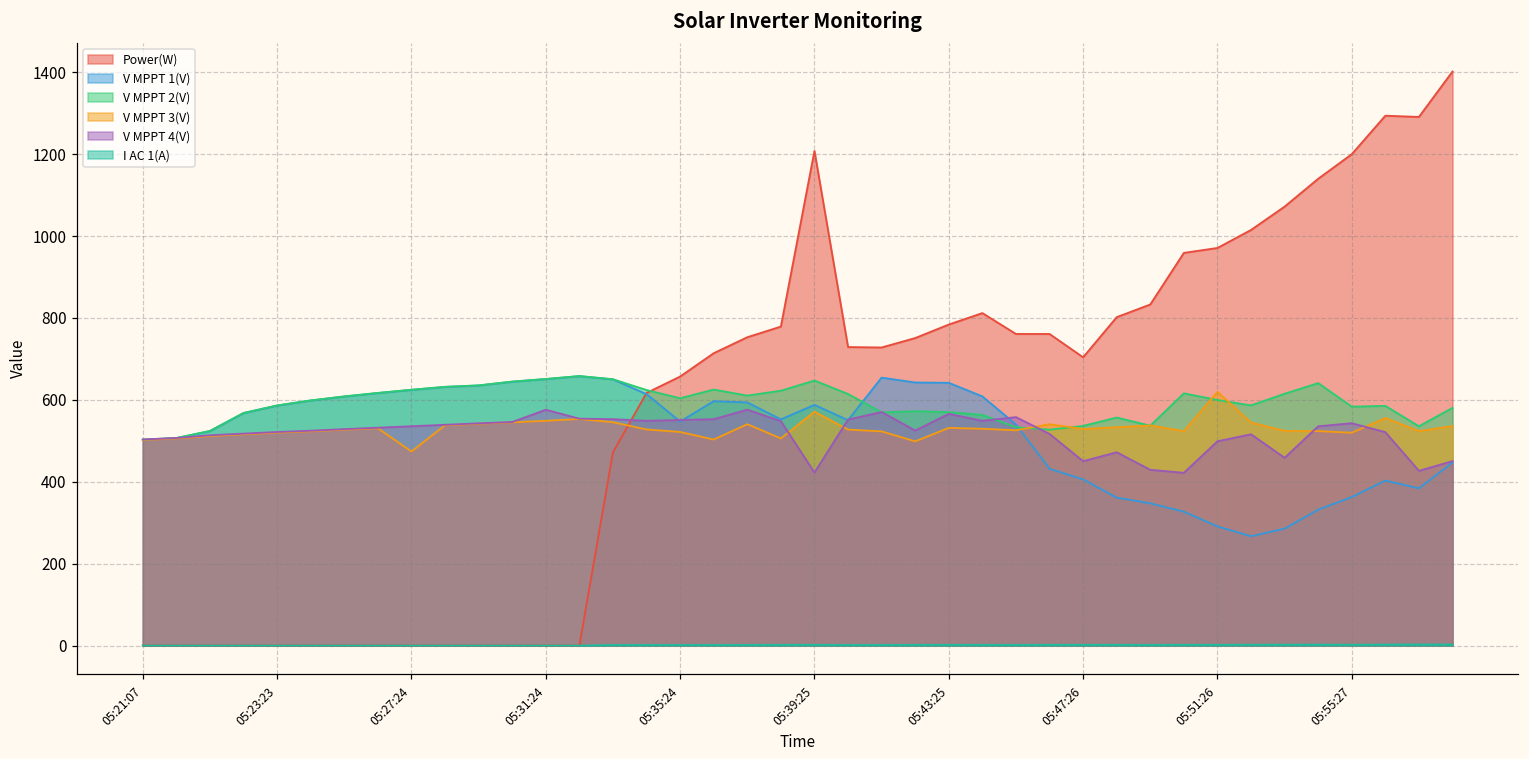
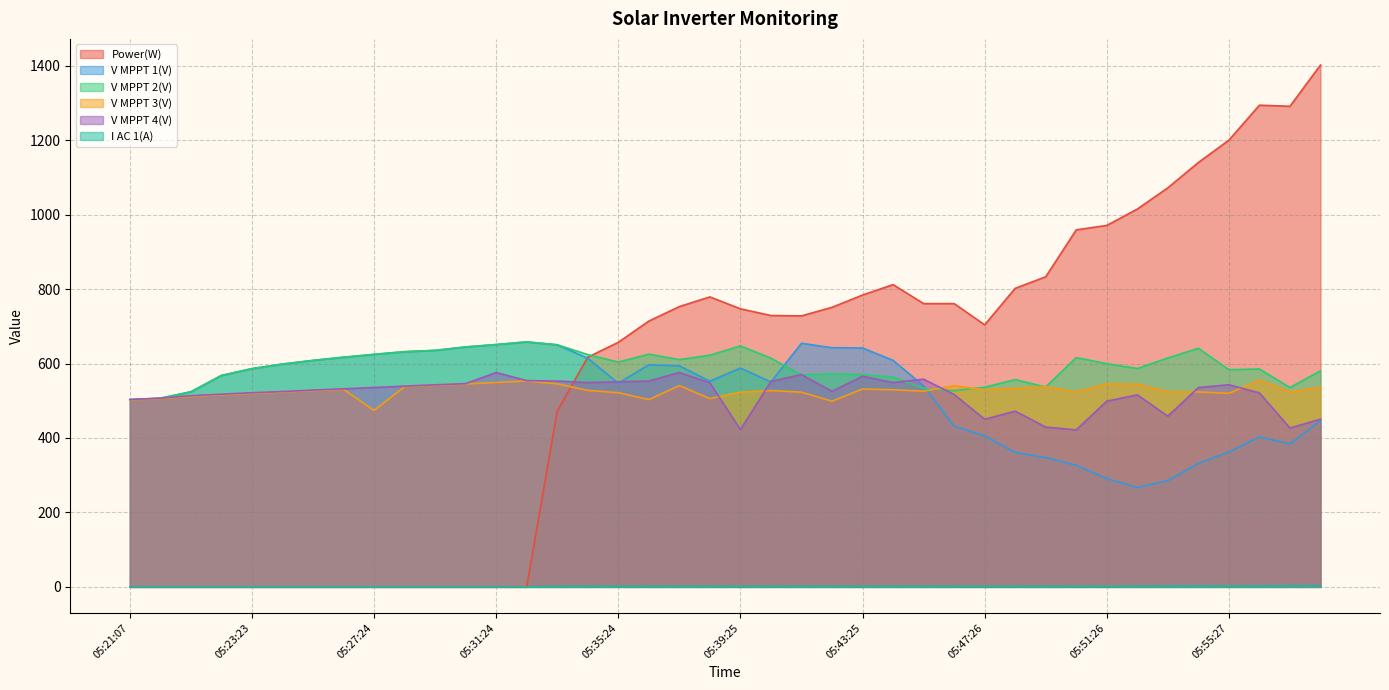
Power(W), 05:39:25: 1210 -> 750
V MPPT 3(V), 05:39:25: 570 -> 520
V MPPT 3(V), 05:51:26: 620 -> 550
